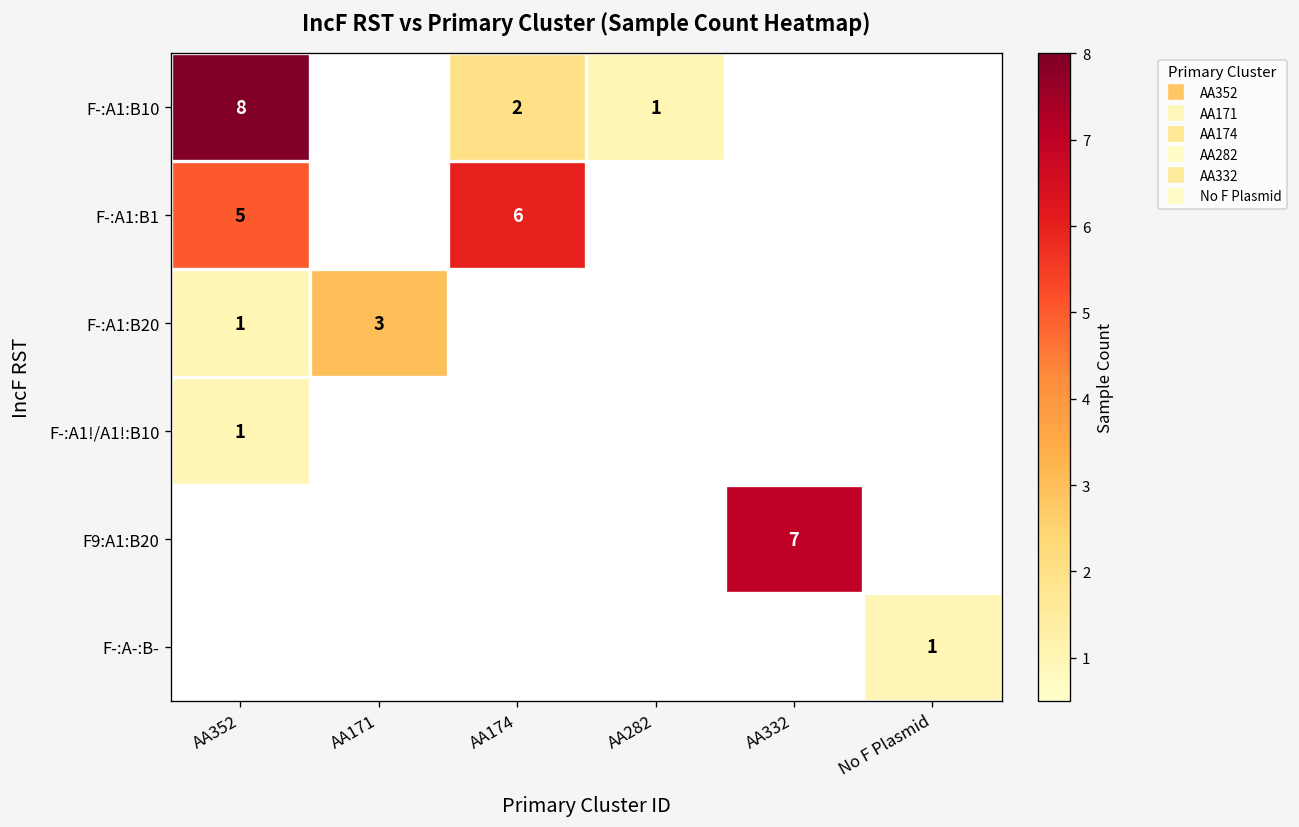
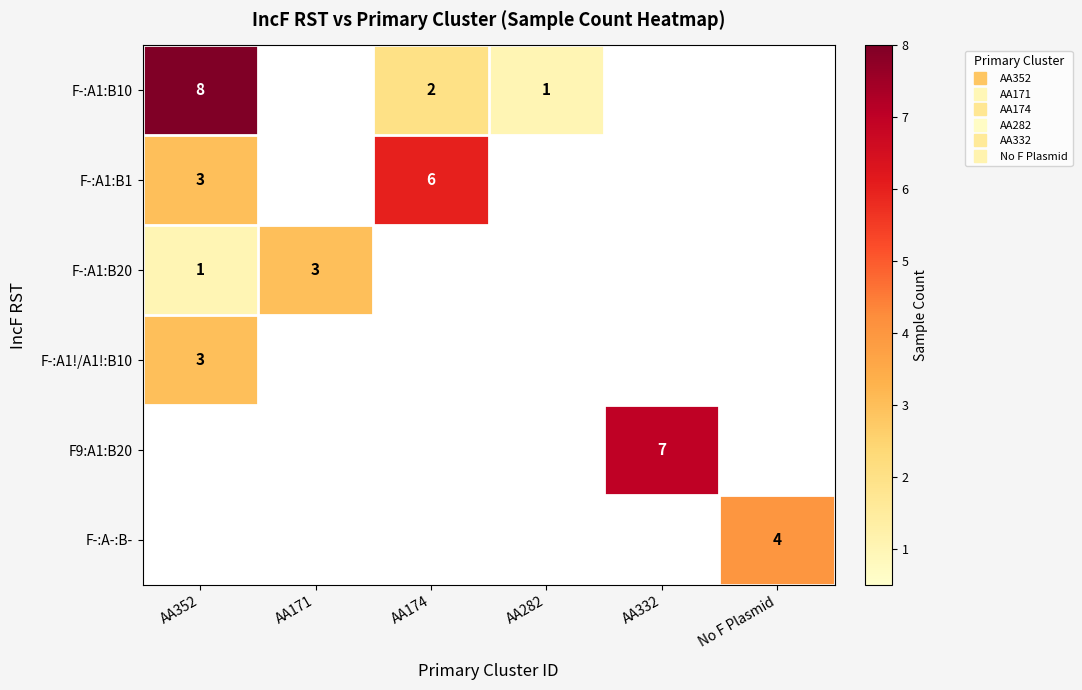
F-:A1:B1, AA352: 5 -> 3
F-:A1!/A1!:B10, AA352: 1 -> 3
F-:A-:B-, No F Plasmid: 1 -> 4
